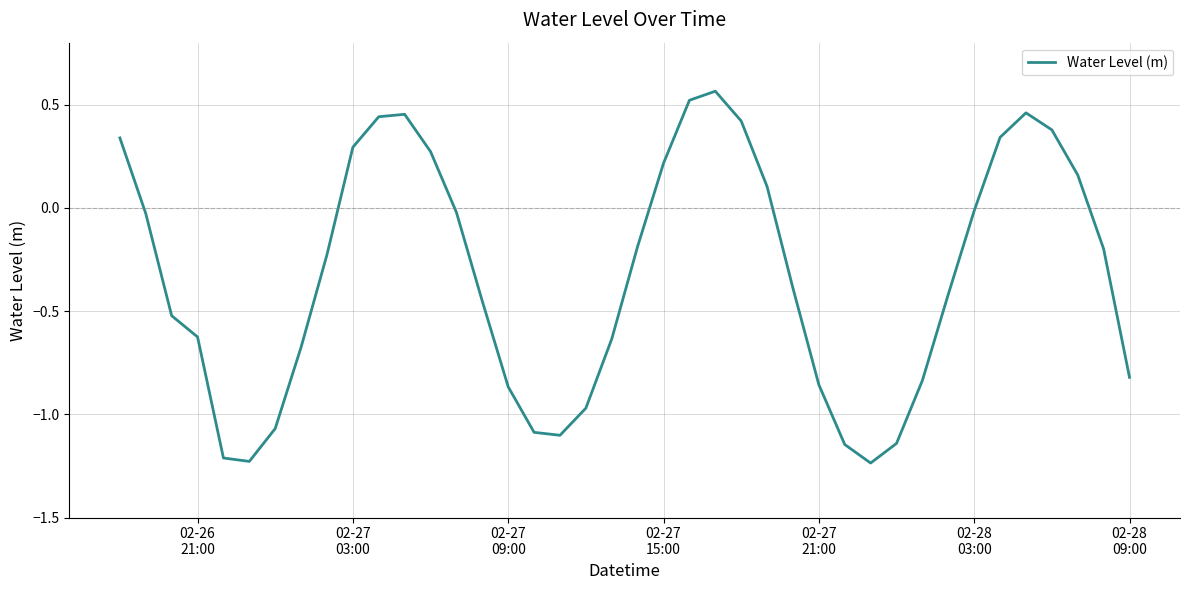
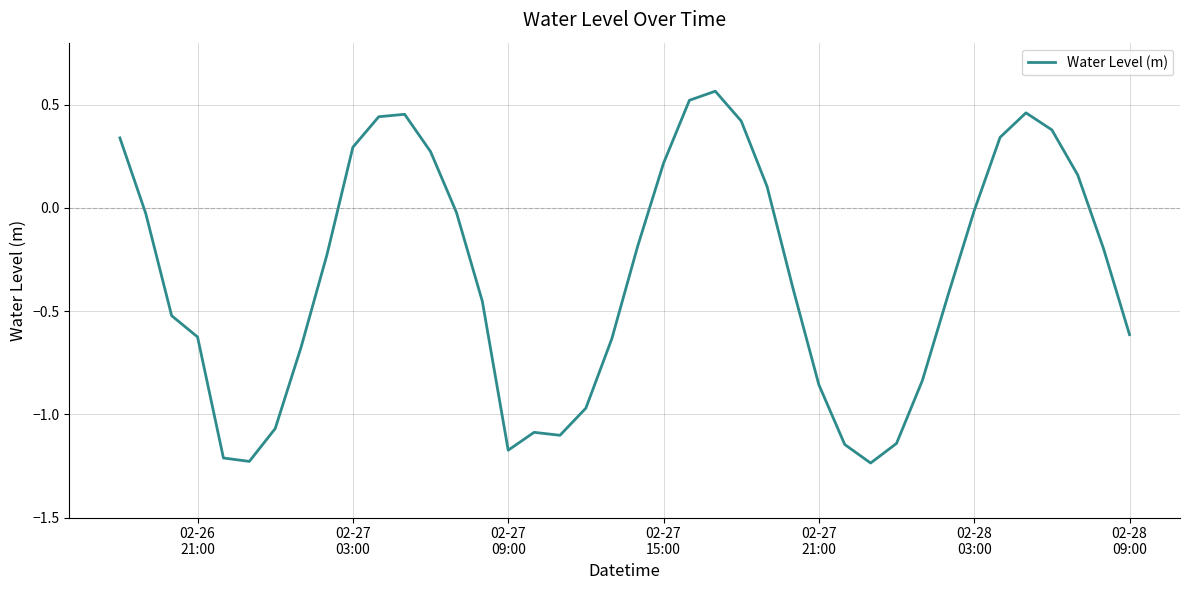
02-27 09:00: -0.87 -> -1.17
02-28 09:00: -0.82 -> -0.61
